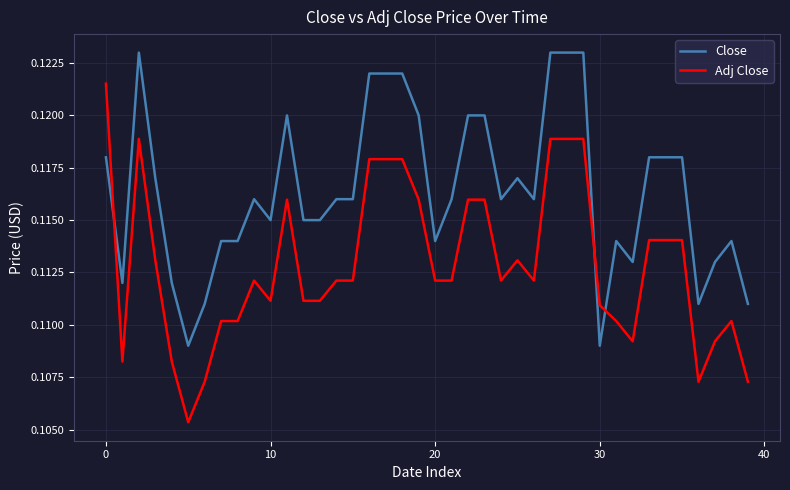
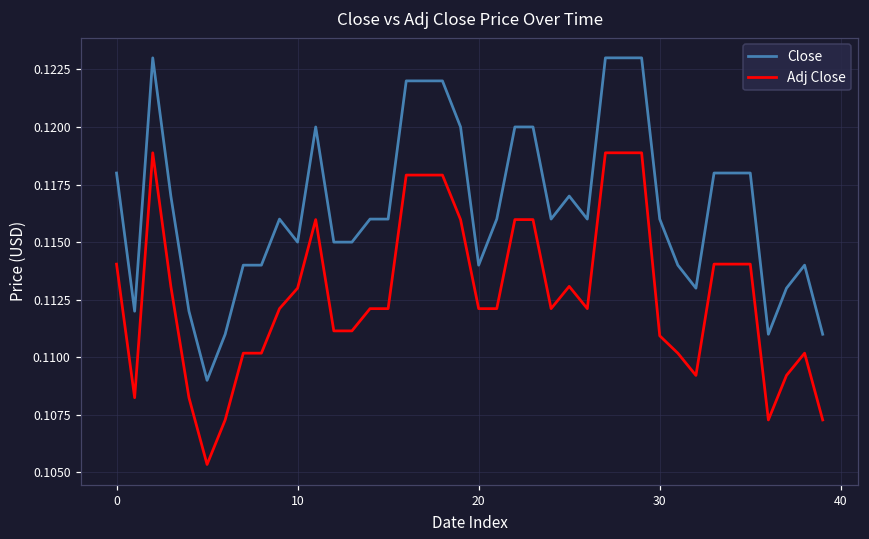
Adj Close, 0: 0.1215 -> 0.1140
Adj Close, 10: 0.1111 -> 0.1130
Close, 30: 0.109 -> 0.116
